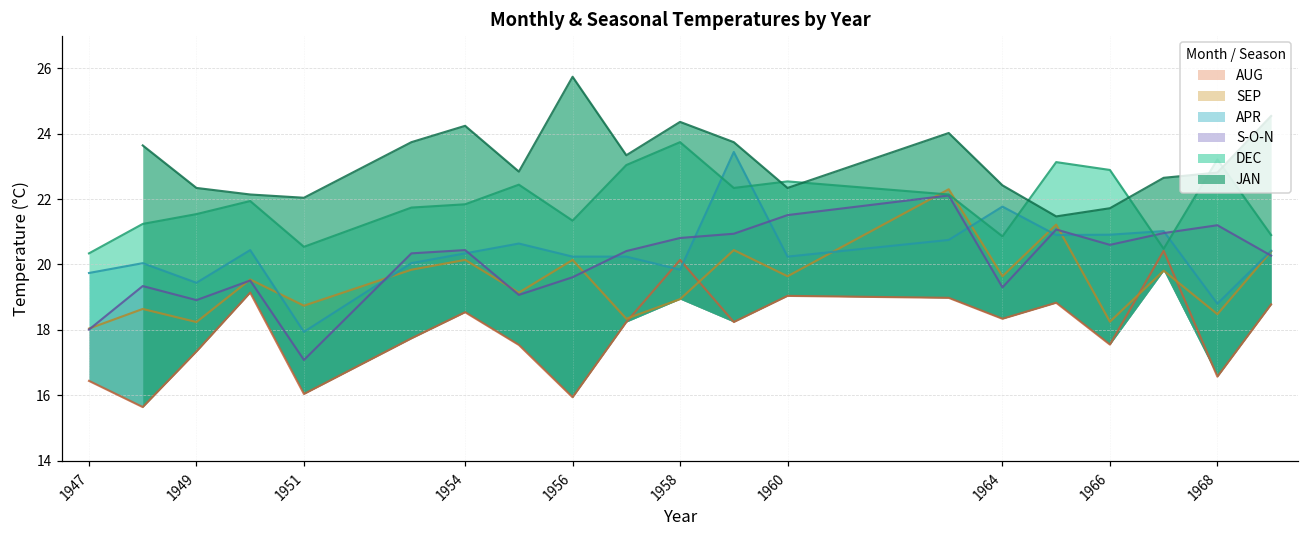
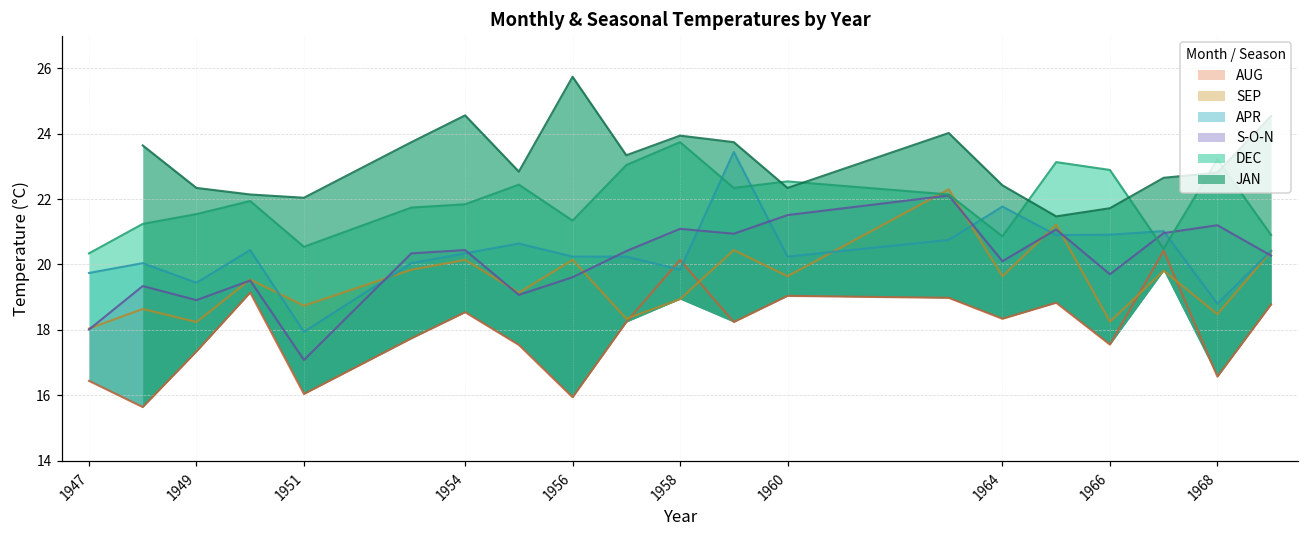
JAN, 1954: 24.2 -> 24.6
S-O-N, 1958: 20.8 -> 21.1
JAN, 1958: 24.4 -> 23.9
S-O-N, 1964: 19.3 -> 20.1
S-O-N, 1966: 20.6 -> 19.7
